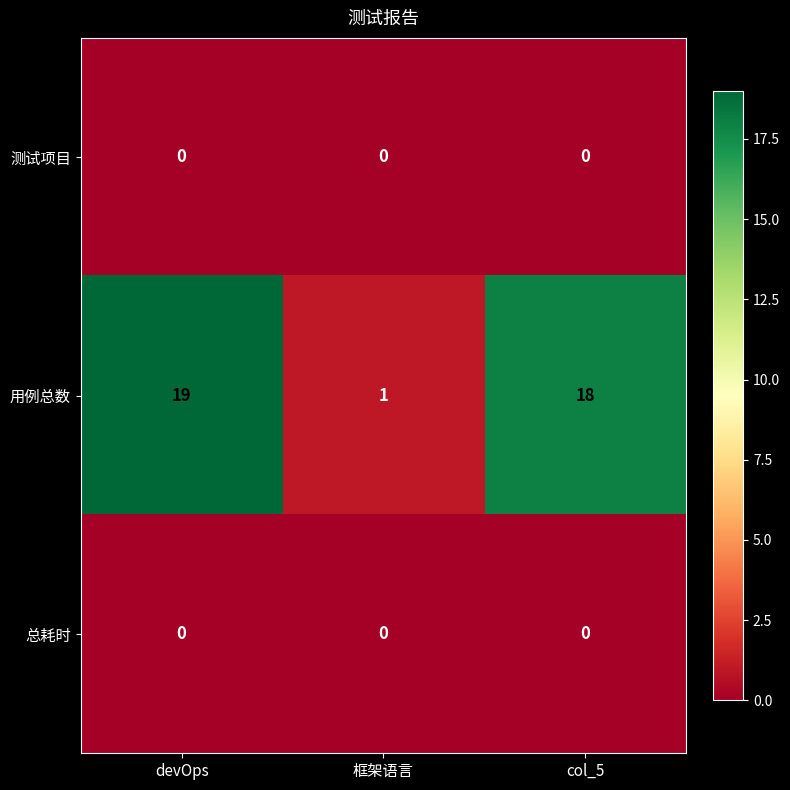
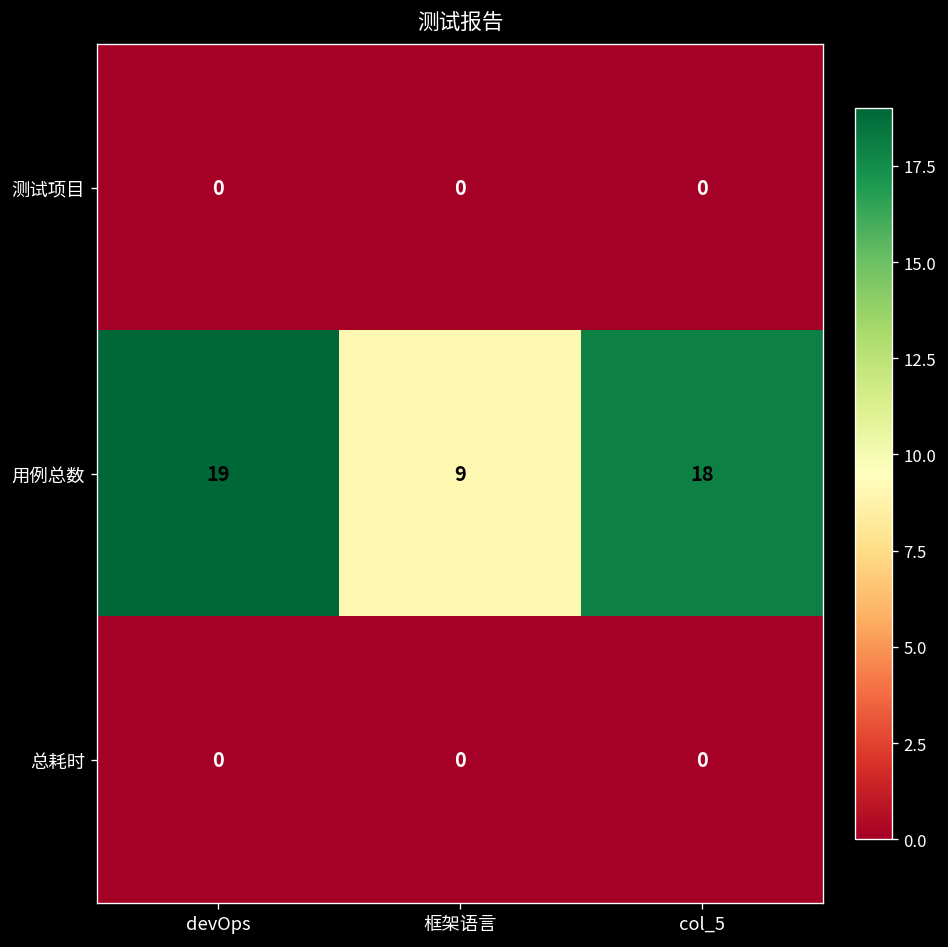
用例总数, 框架语言: 1 -> 9
